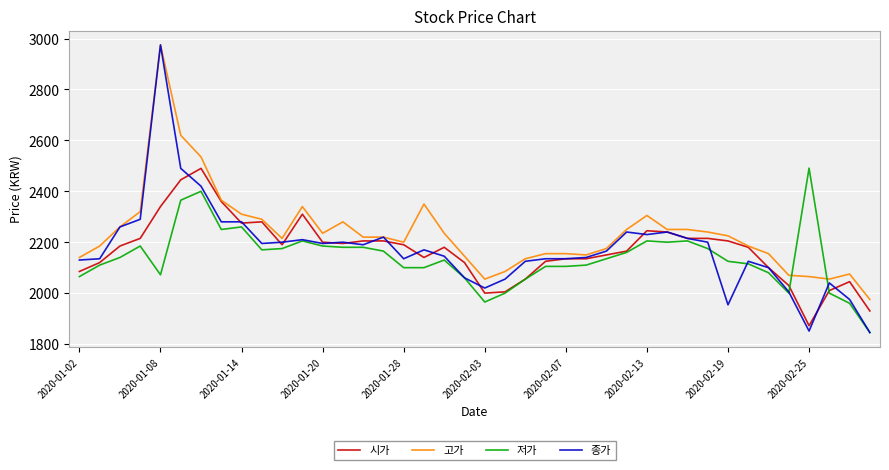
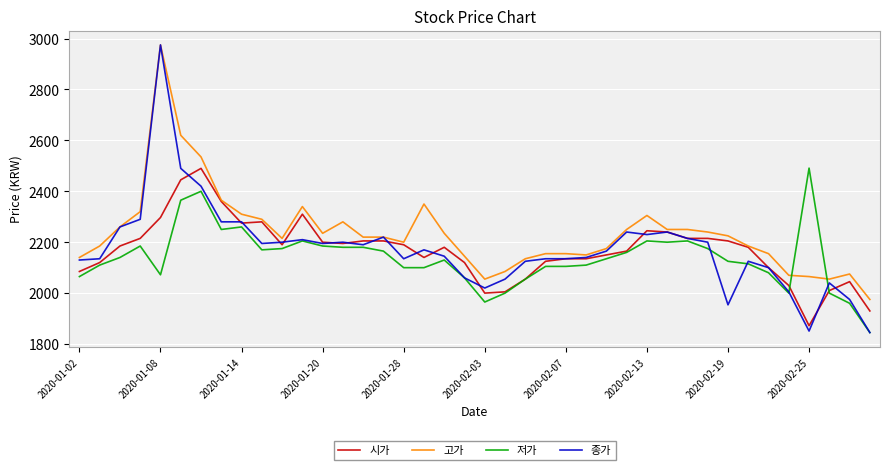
시가, 2020-01-08: 2340 -> 2300
